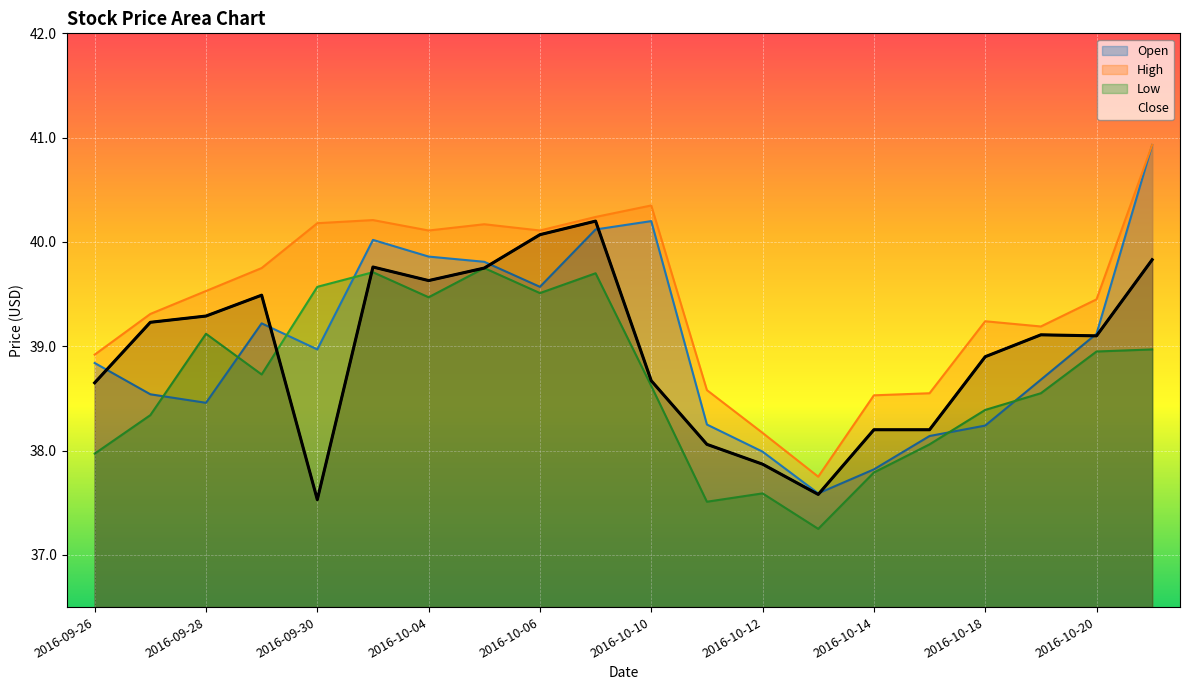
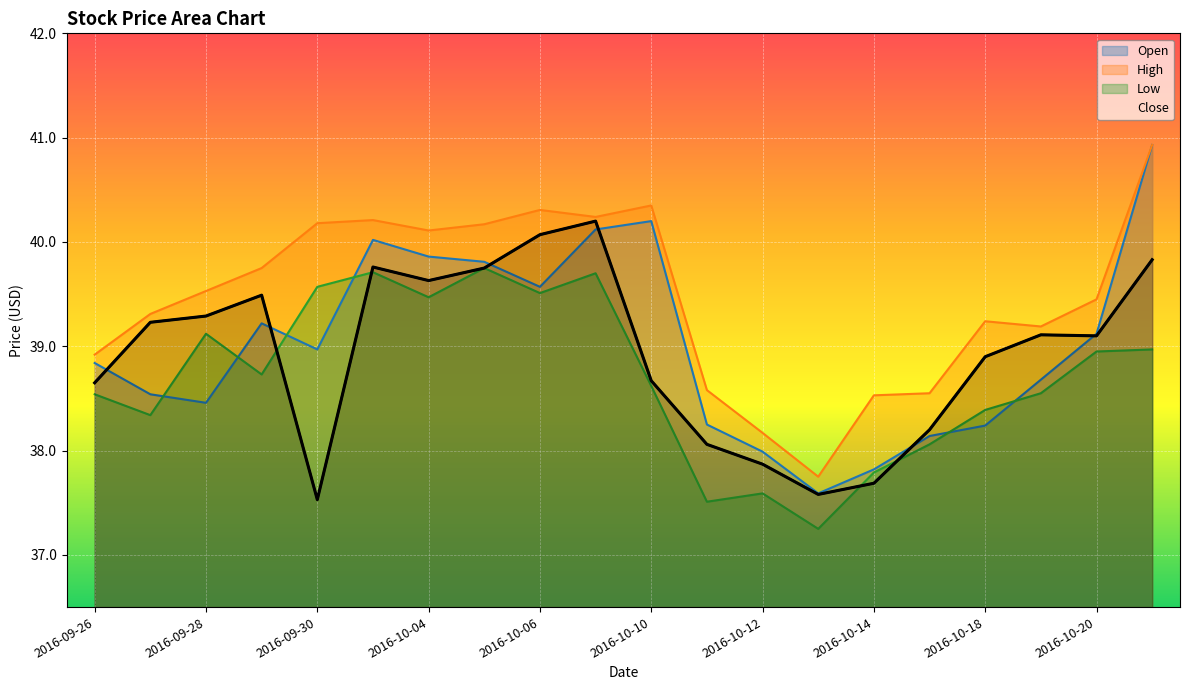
Low, 2016-09-26: 37.97 -> 38.54
High, 2016-10-06: 40.11 -> 40.31
Close, 2016-10-14: 38.20 -> 37.69
